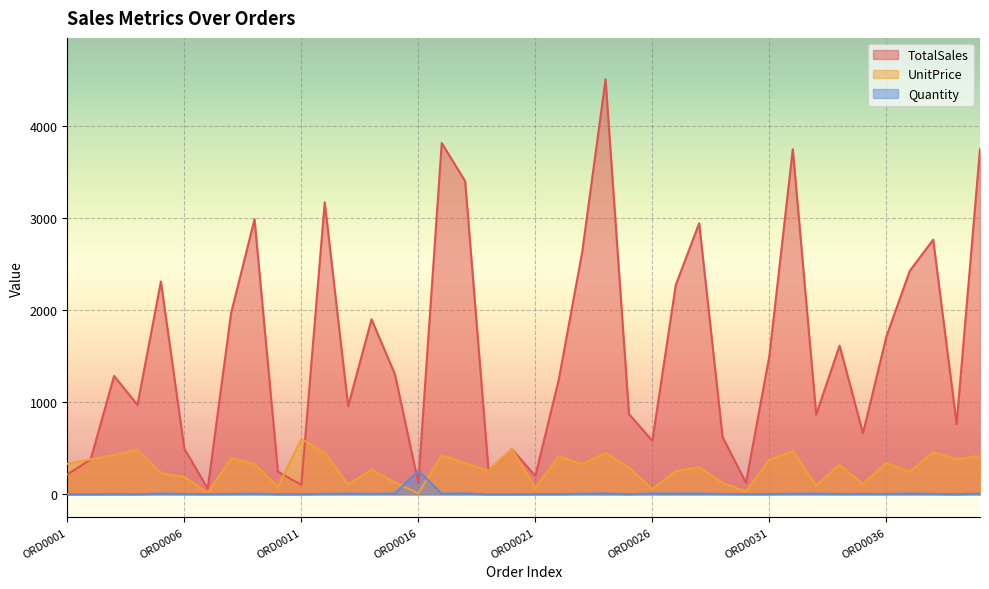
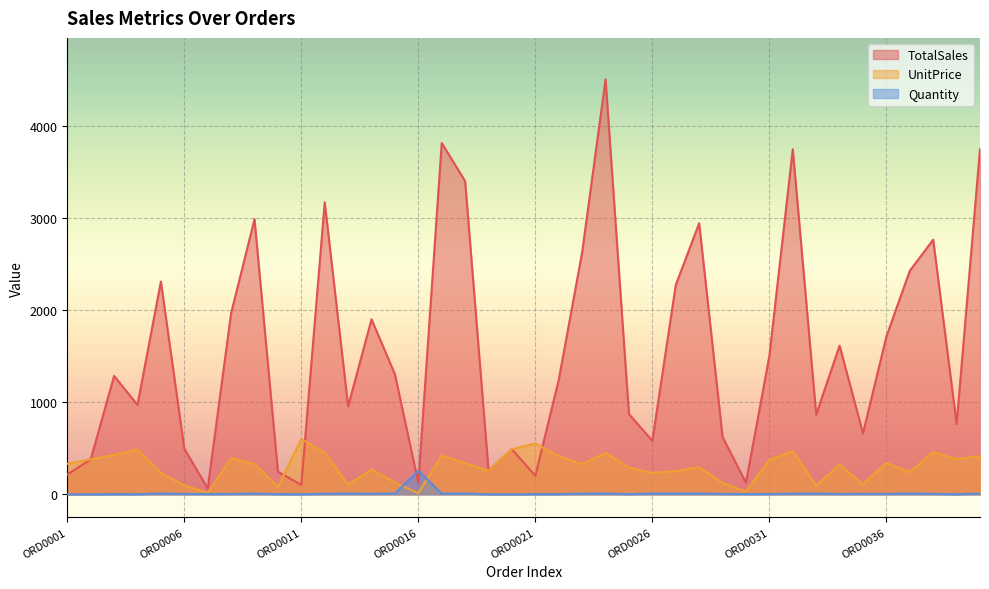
UnitPrice, ORD0006: 200 -> 100
UnitPrice, ORD0021: 100 -> 600
UnitPrice, ORD0026: 100 -> 200
